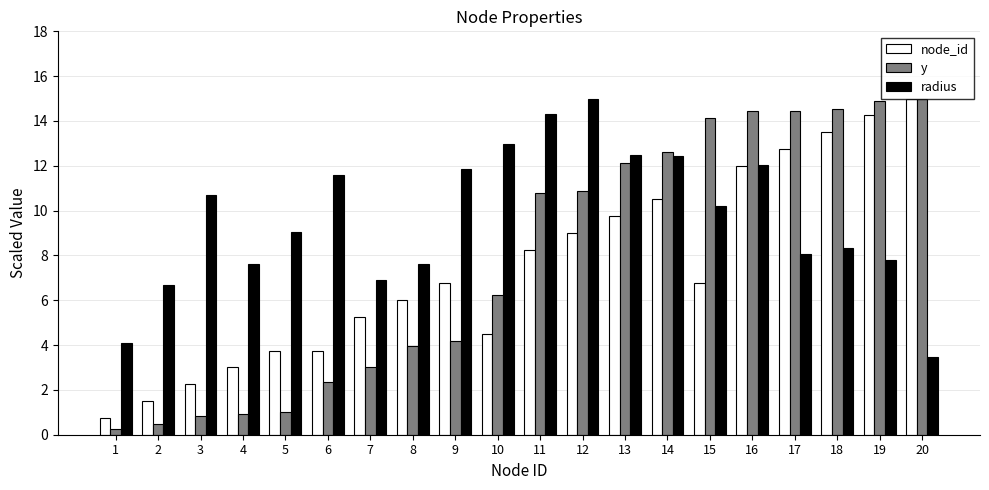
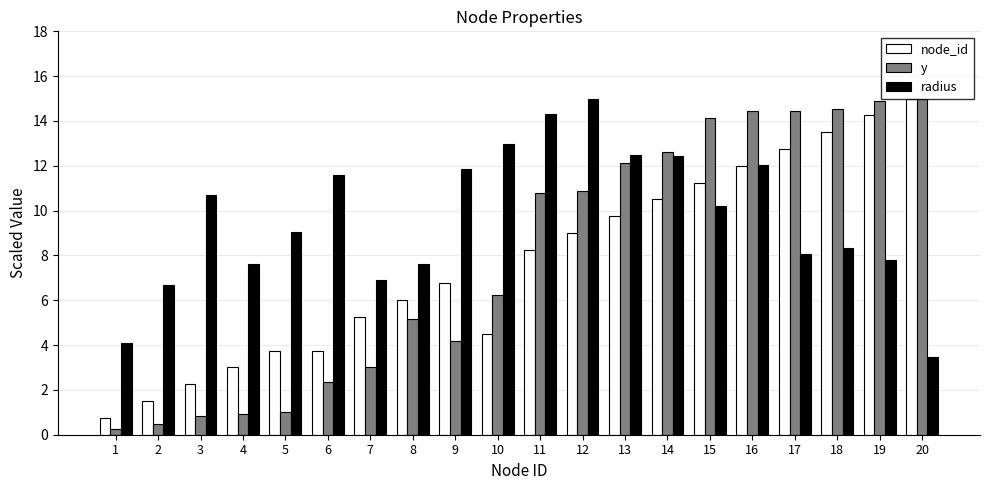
y, 8: 4.0 -> 5.2
node_id, 15: 6.8 -> 11.3
